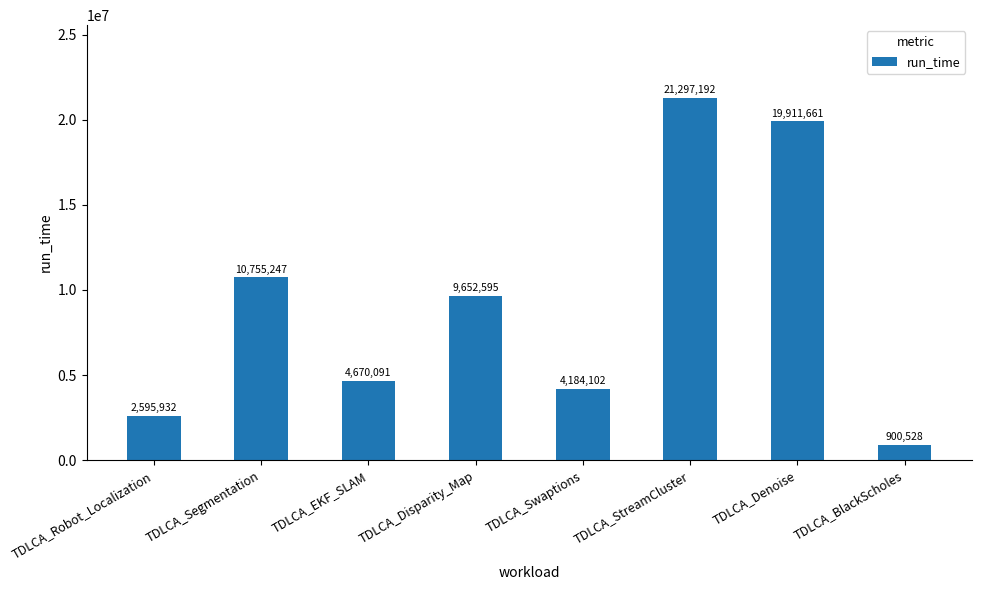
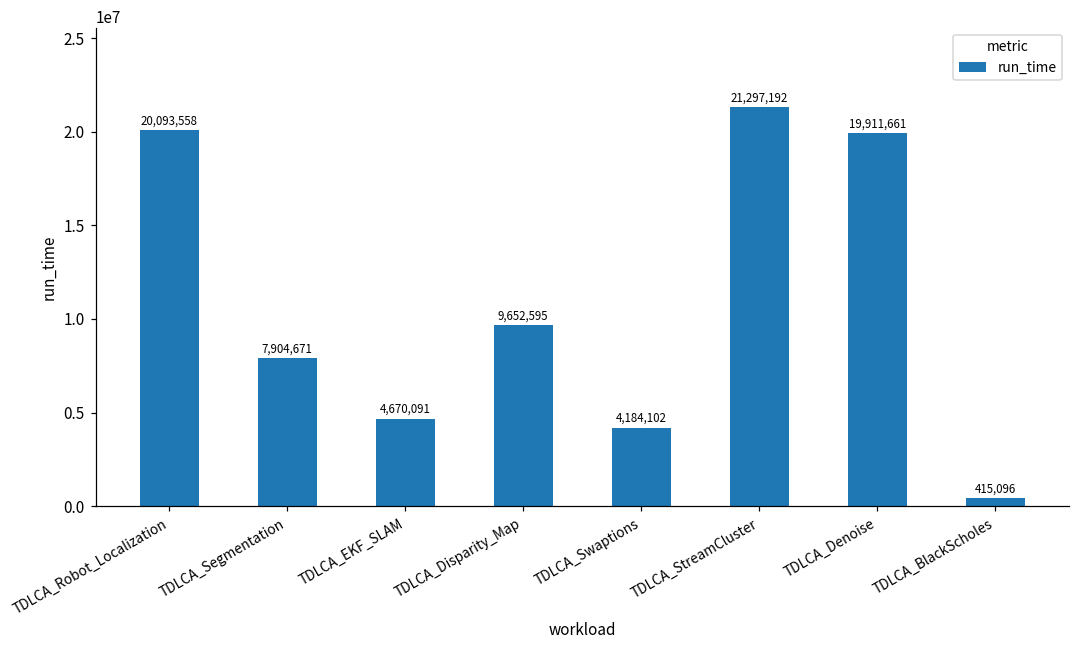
TDLCA_Robot_Localization: 2,595,932 -> 20,093,558
TDLCA_Segmentation: 10,755,247 -> 7,904,671
TDLCA_BlackScholes: 900,528 -> 415,096
